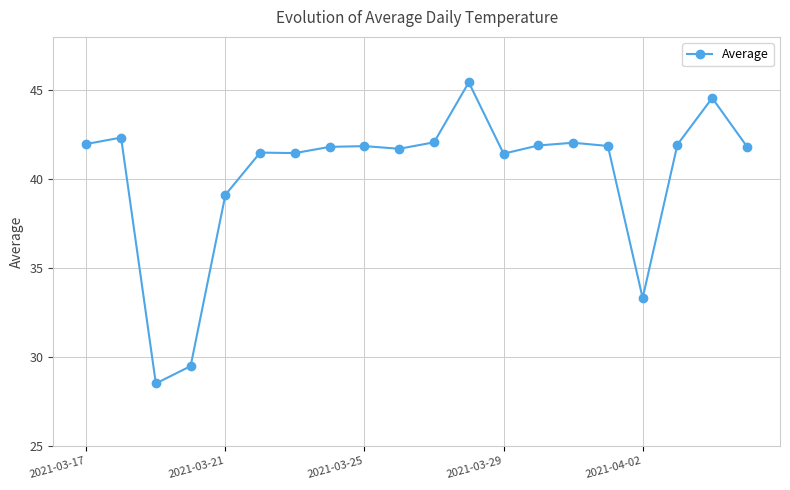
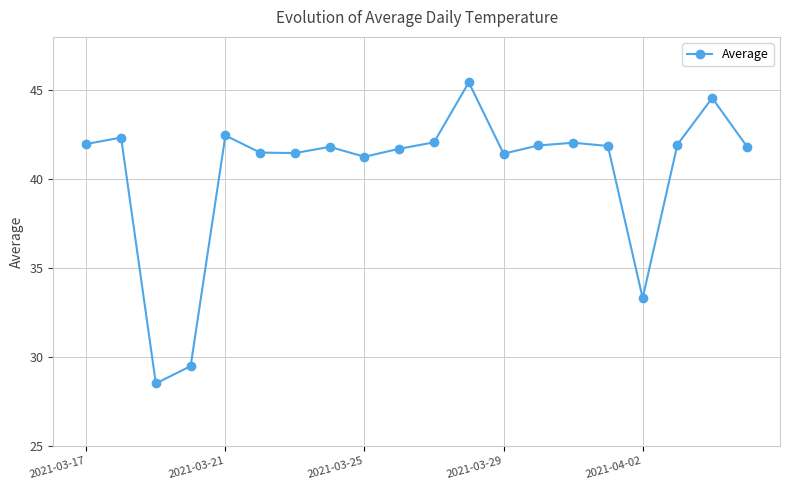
2021-03-21: 39.1 -> 42.5
2021-03-25: 41.9 -> 41.3
